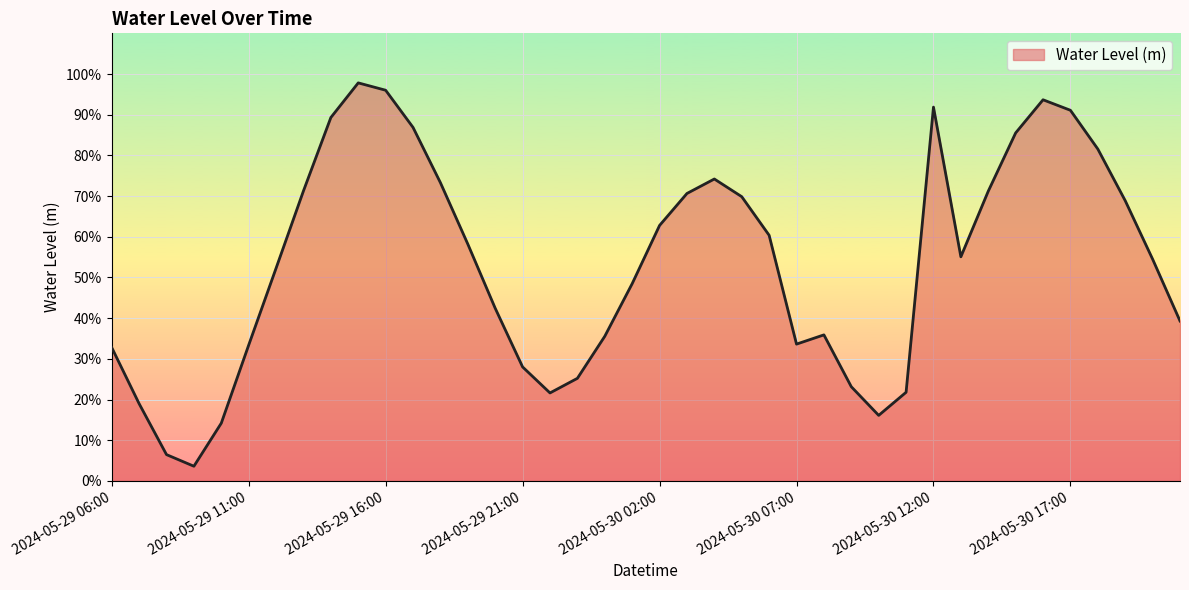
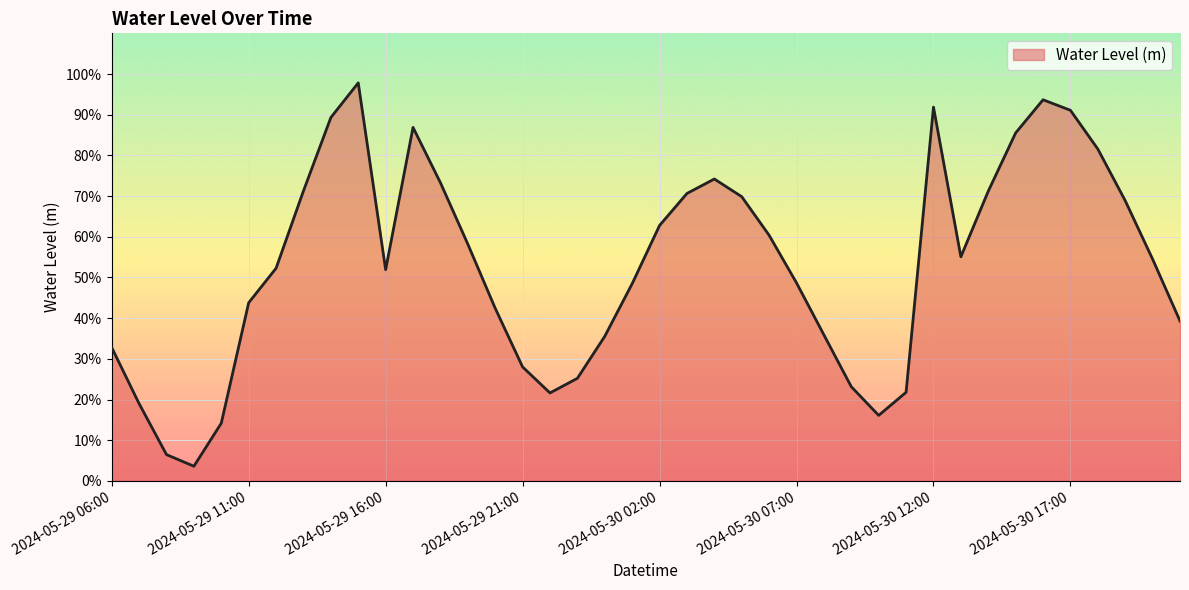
2024-05-29 11:00: 33% -> 44%
2024-05-29 16:00: 96% -> 52%
2024-05-30 07:00: 34% -> 49%
